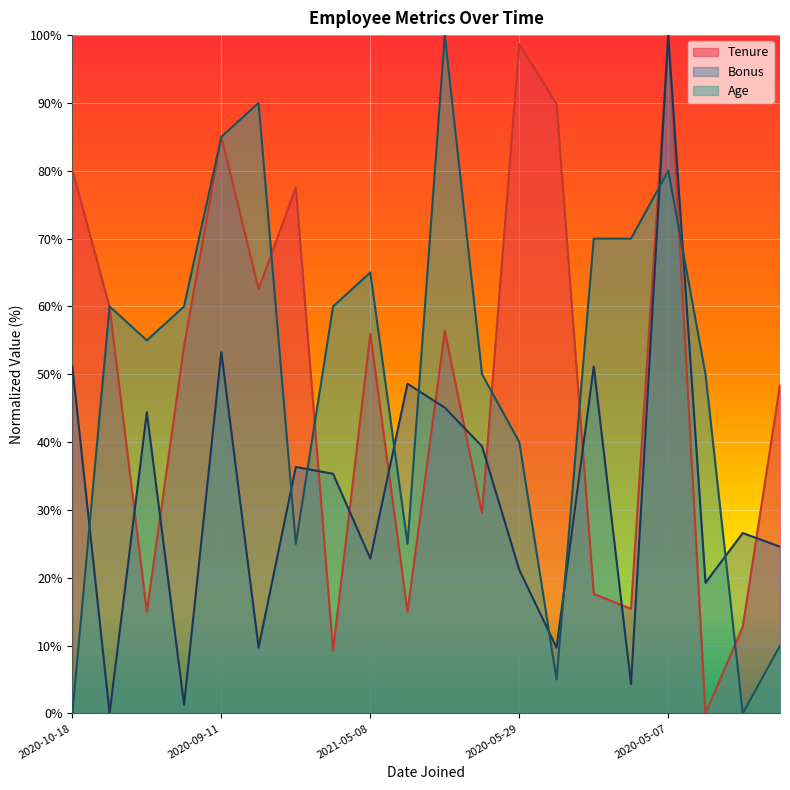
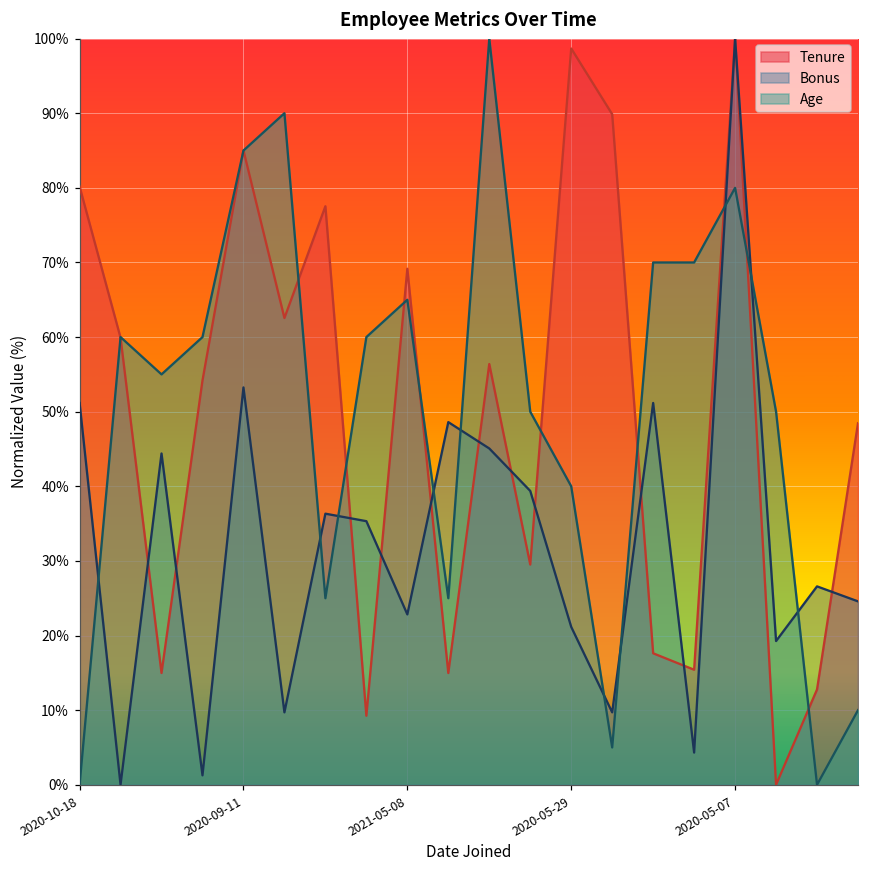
Tenure, 2021-05-08: 56% -> 69%
